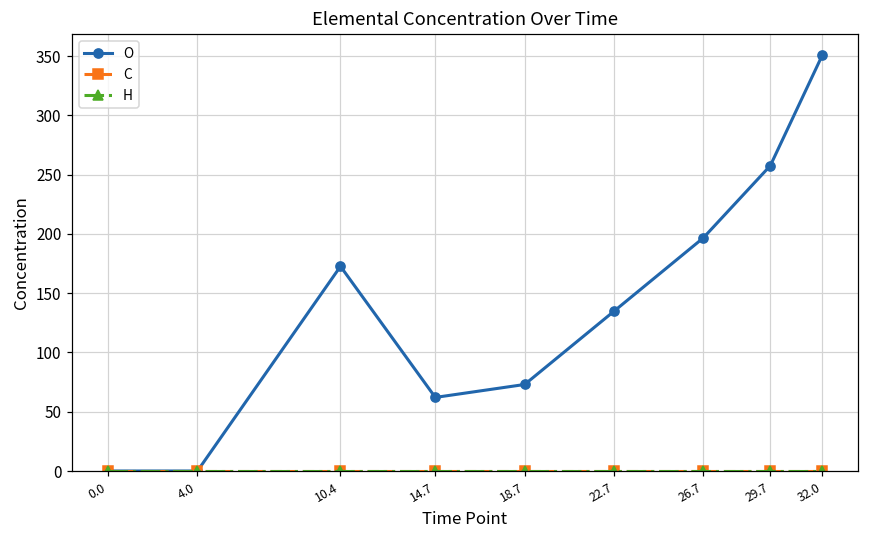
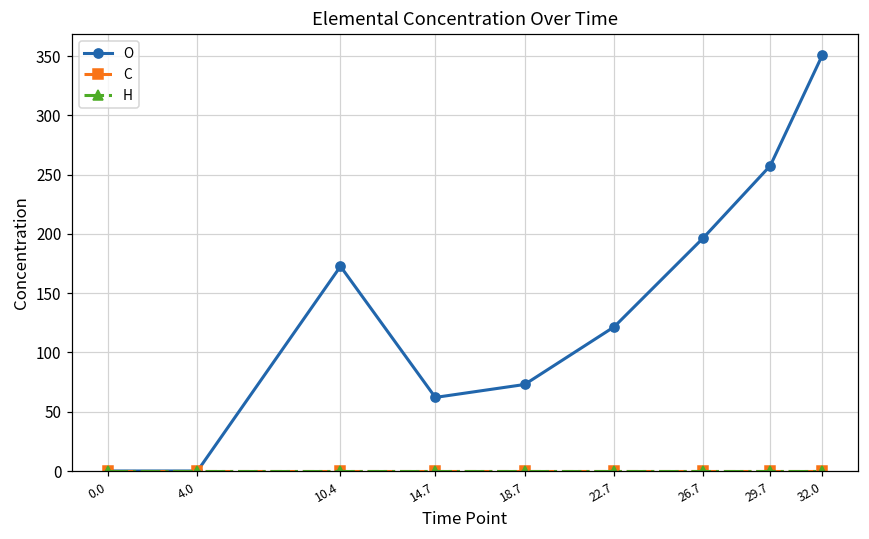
O, 22.7: 135 -> 122
